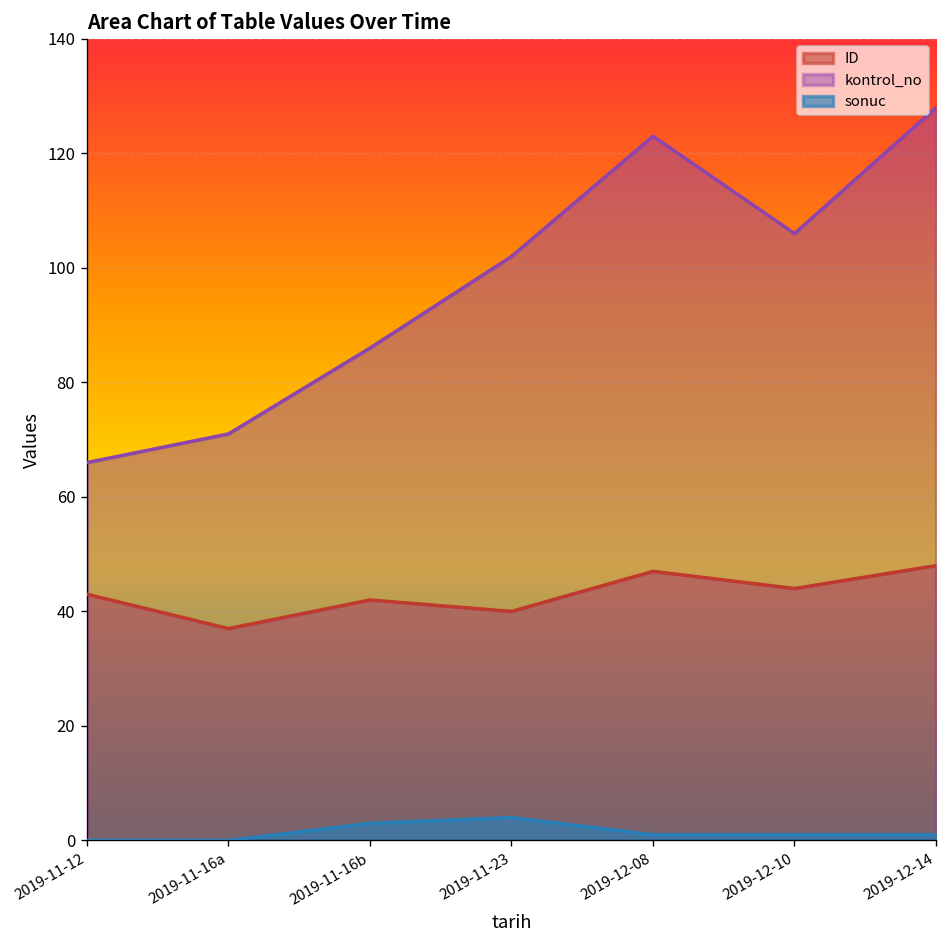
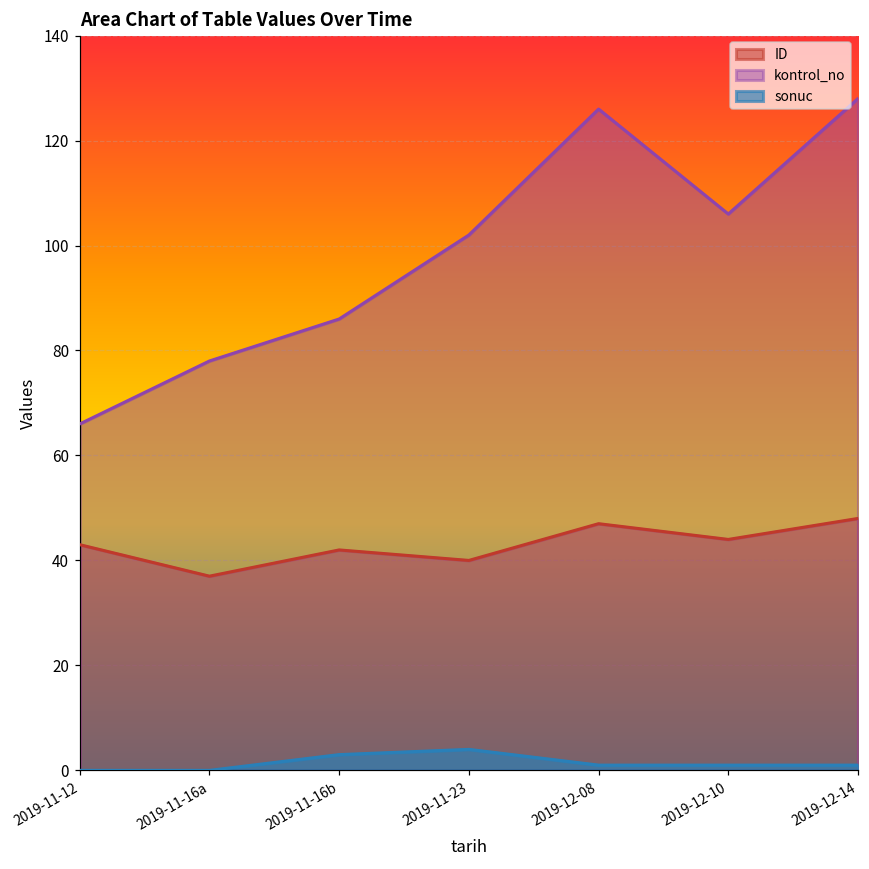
kontrol_no, 2019-11-16a: 71 -> 78
kontrol_no, 2019-12-08: 123 -> 126
